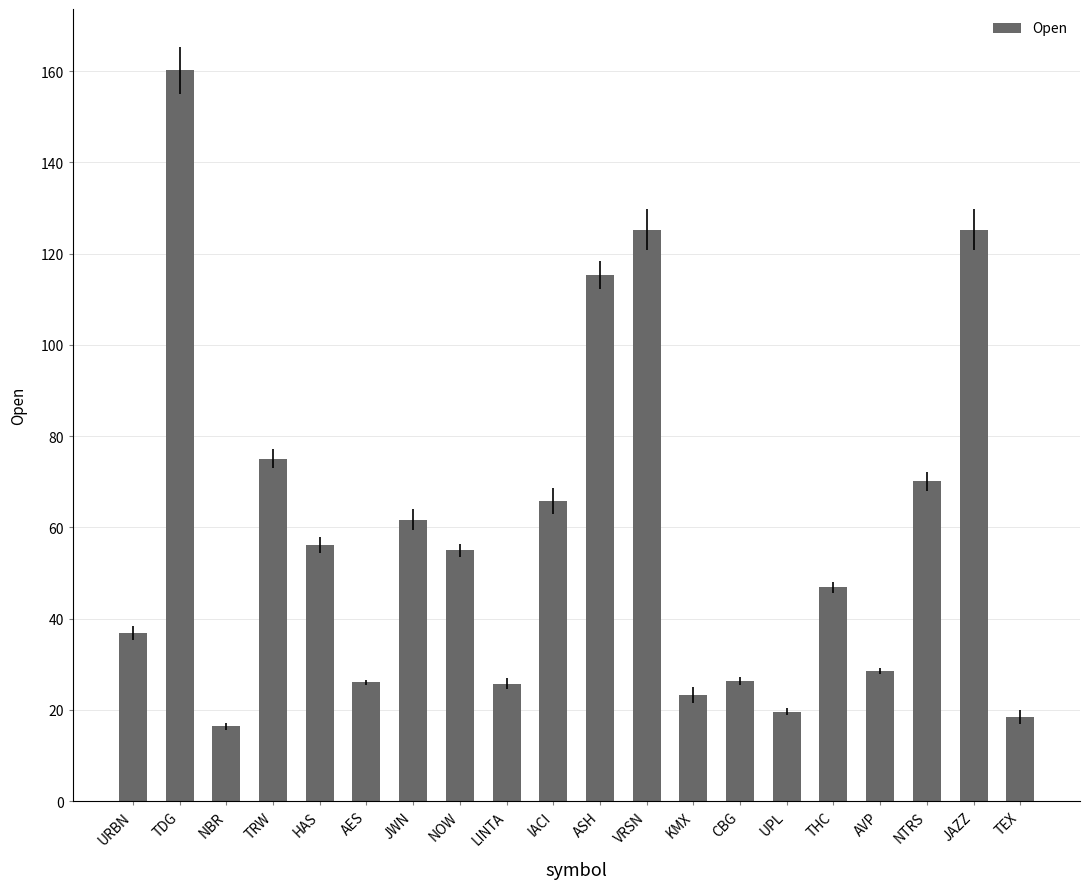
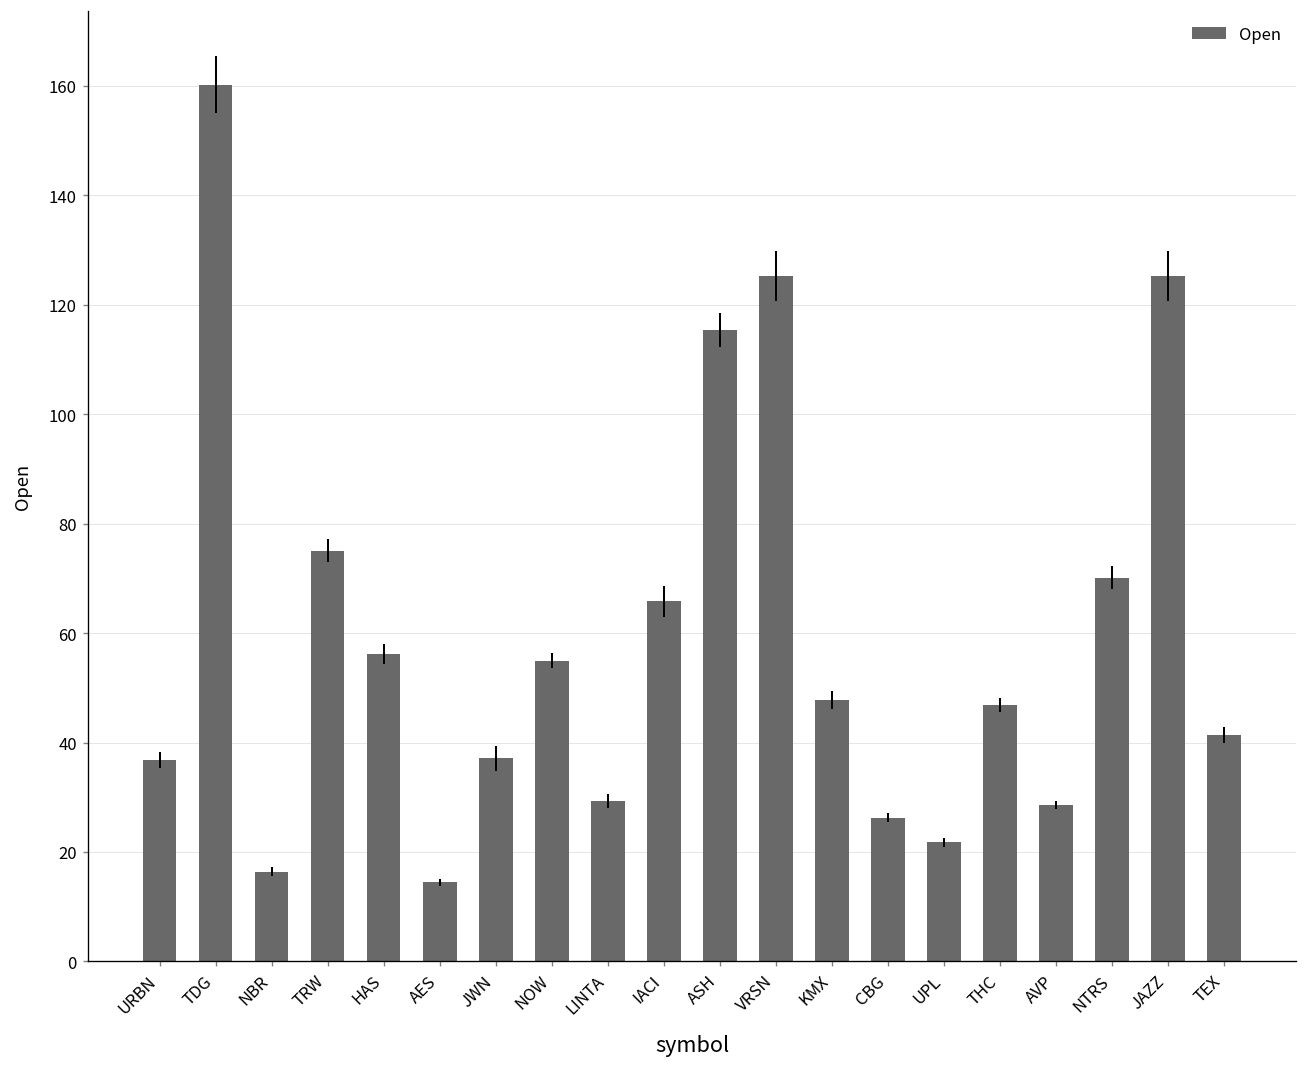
AES: 26 -> 14
JWN: 62 -> 37
LINTA: 26 -> 29
KMX: 23 -> 48
UPL: 20 -> 22
TEX: 18 -> 41
